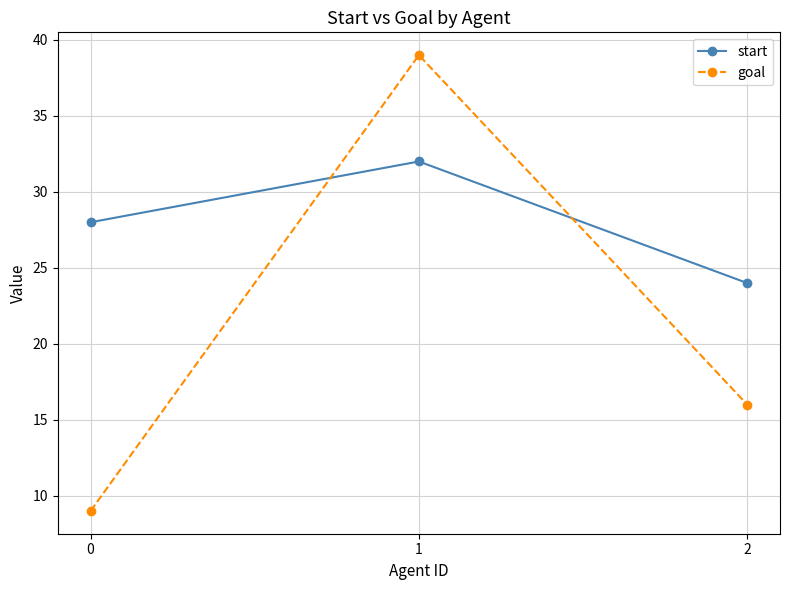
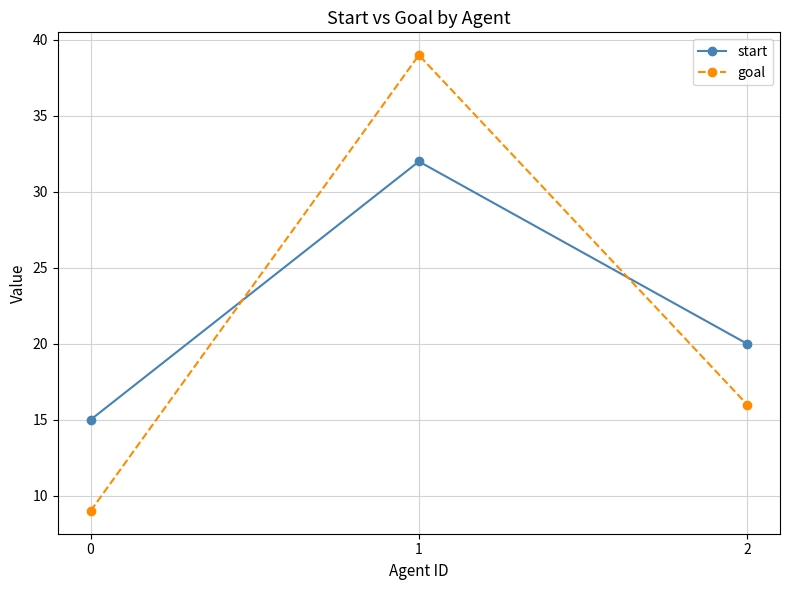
start, 0: 28 -> 15
start, 2: 24 -> 20
